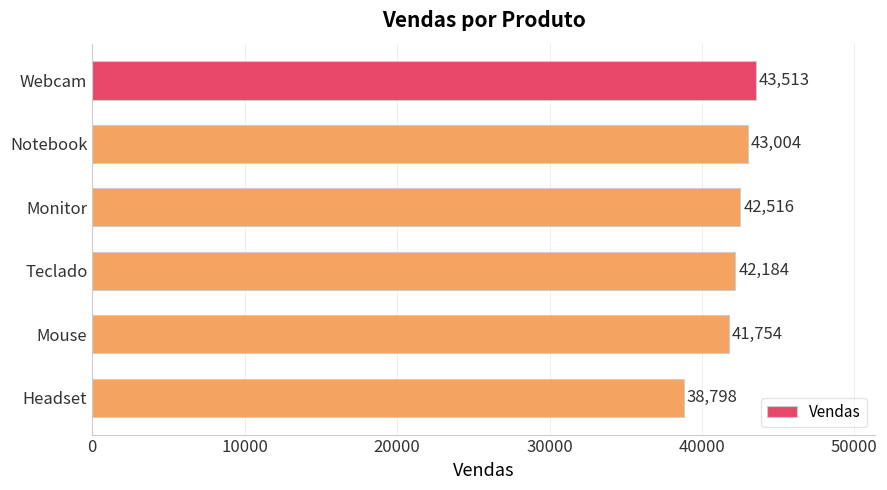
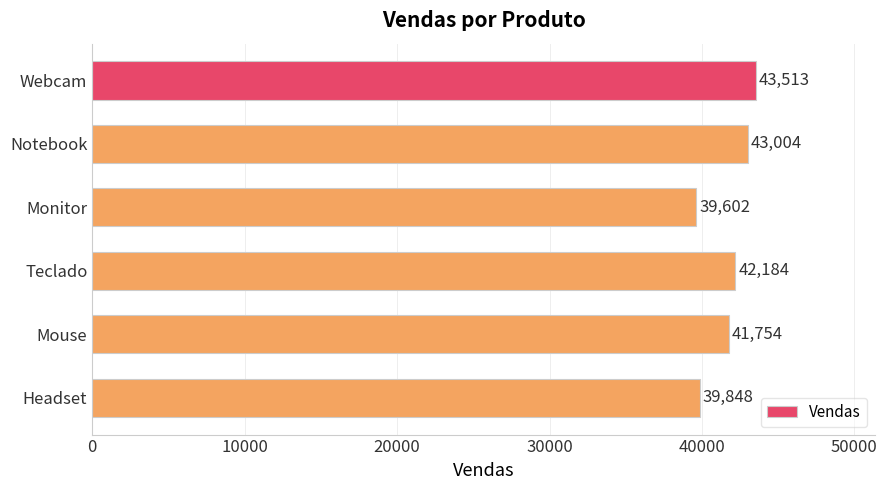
Monitor: 42,516 -> 39,602
Headset: 38,798 -> 39,848
